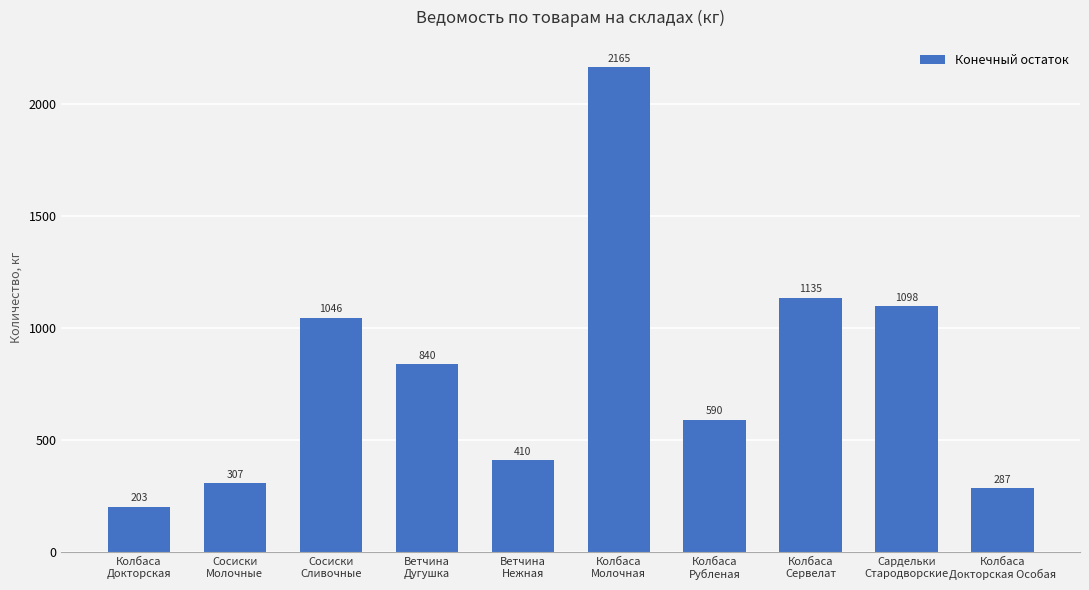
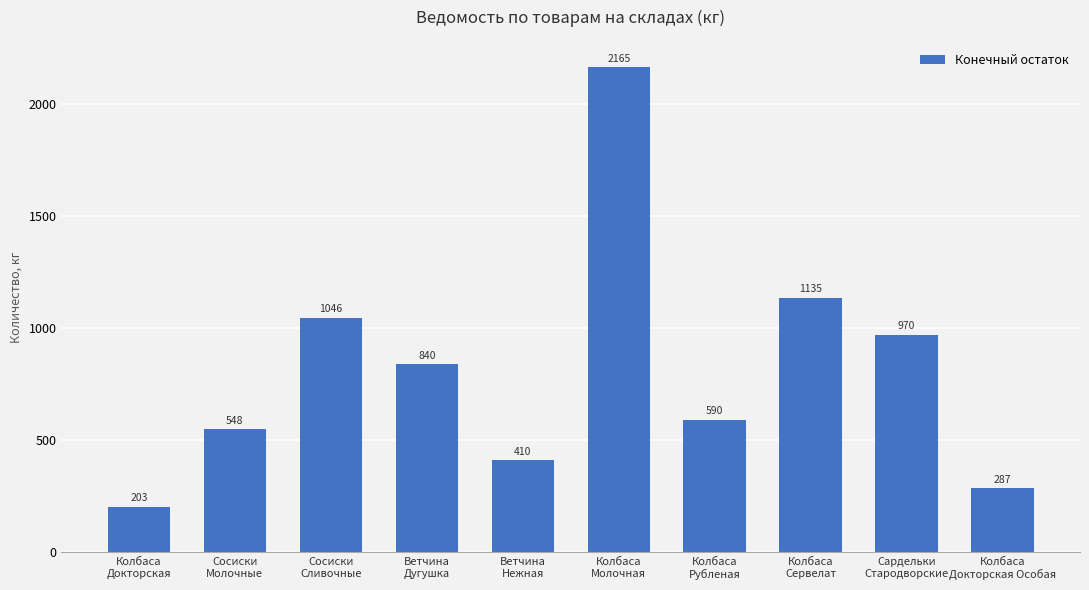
Сосиски Молочные: 307 -> 548
Сардельки Стародворские: 1098 -> 970
